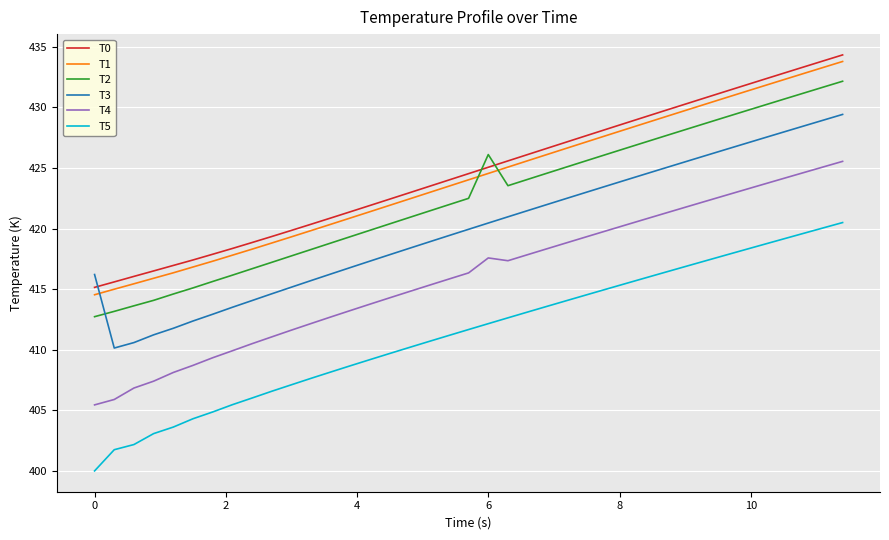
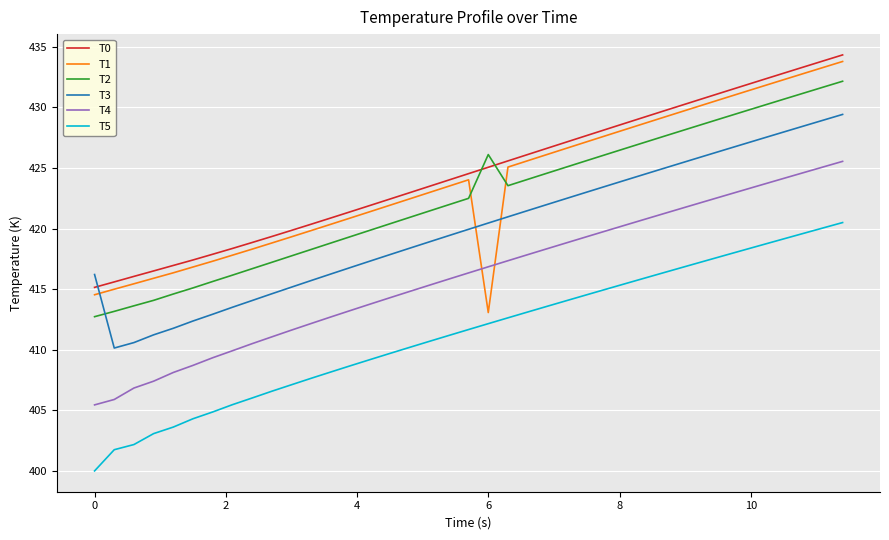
T1, 6: 424.6 -> 413.1
T4, 6: 417.6 -> 416.8
